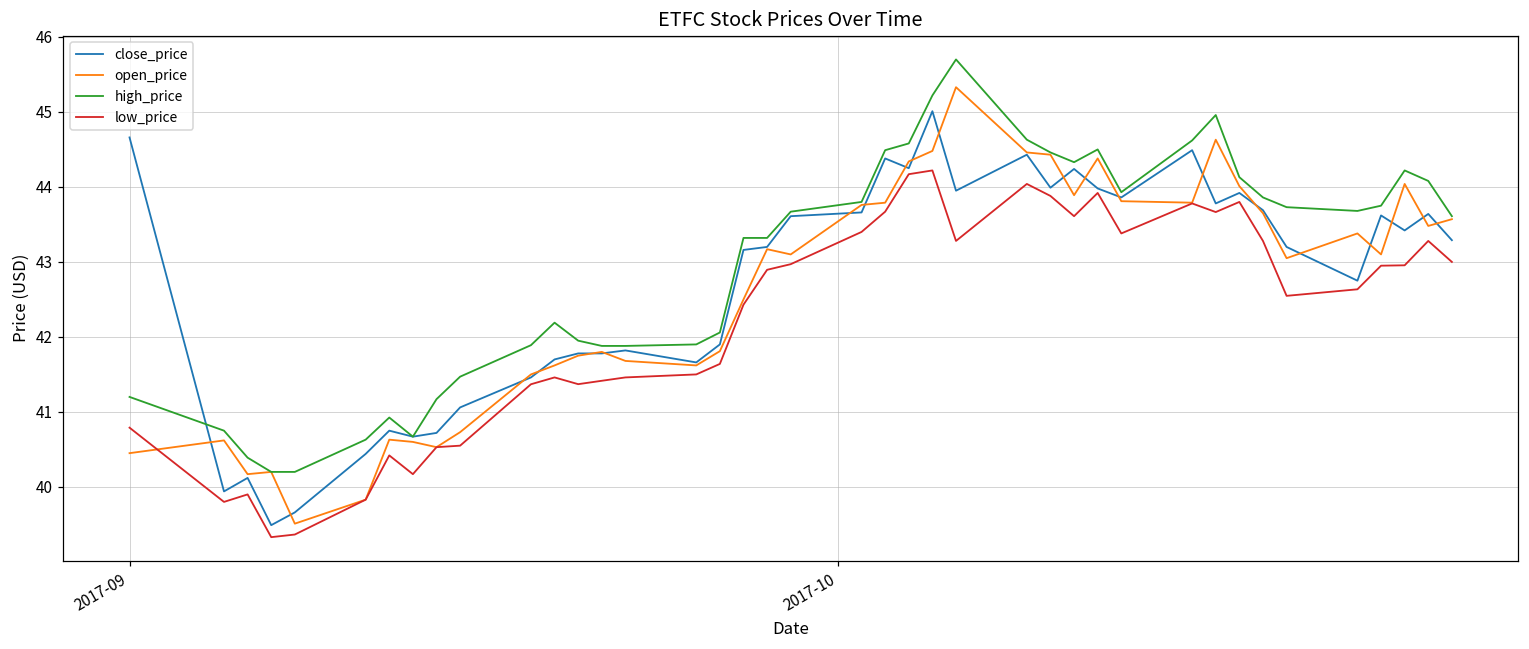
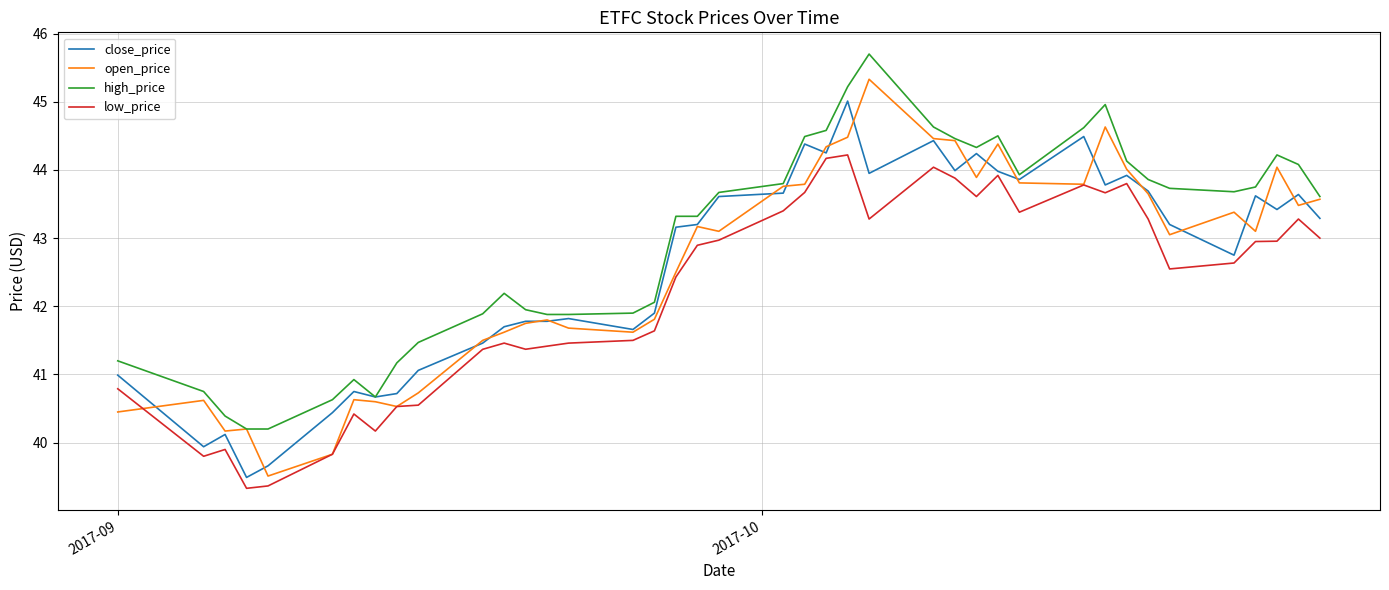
close_price, 2017-09: 44.7 -> 41.0
